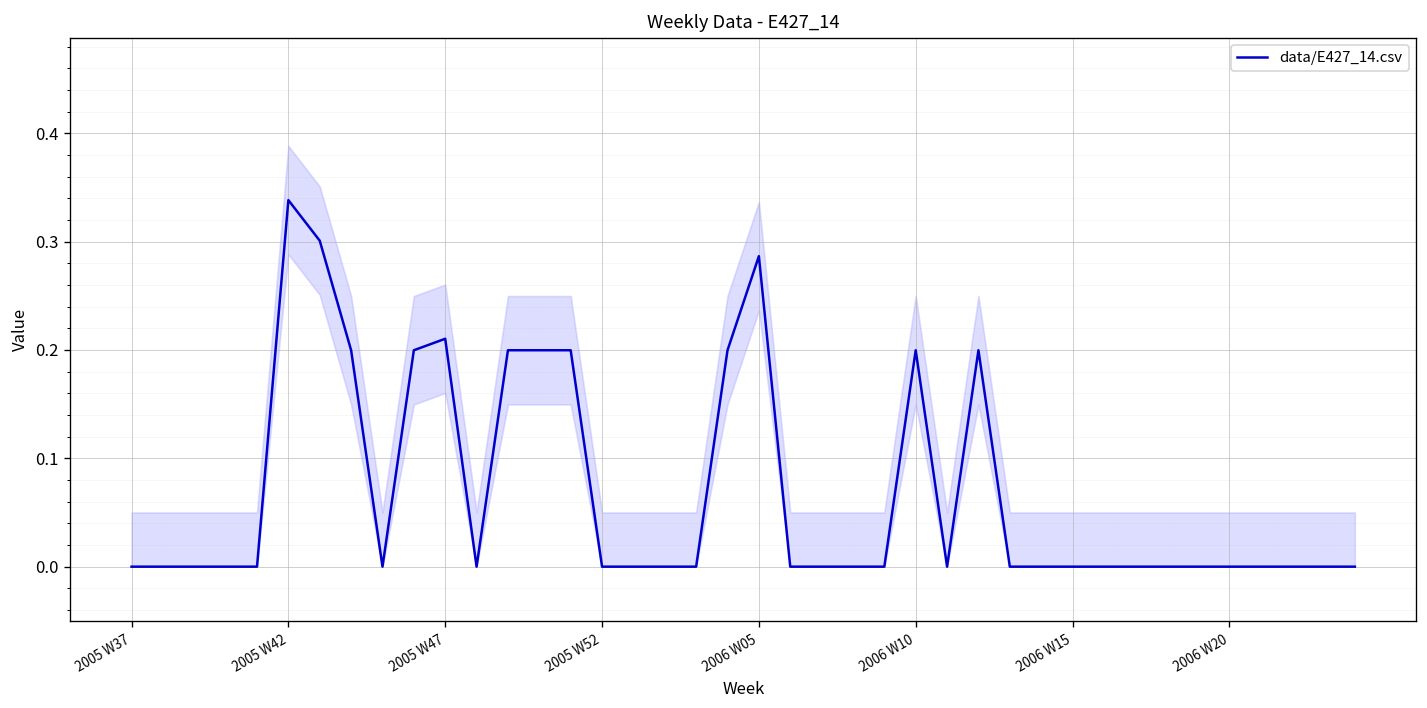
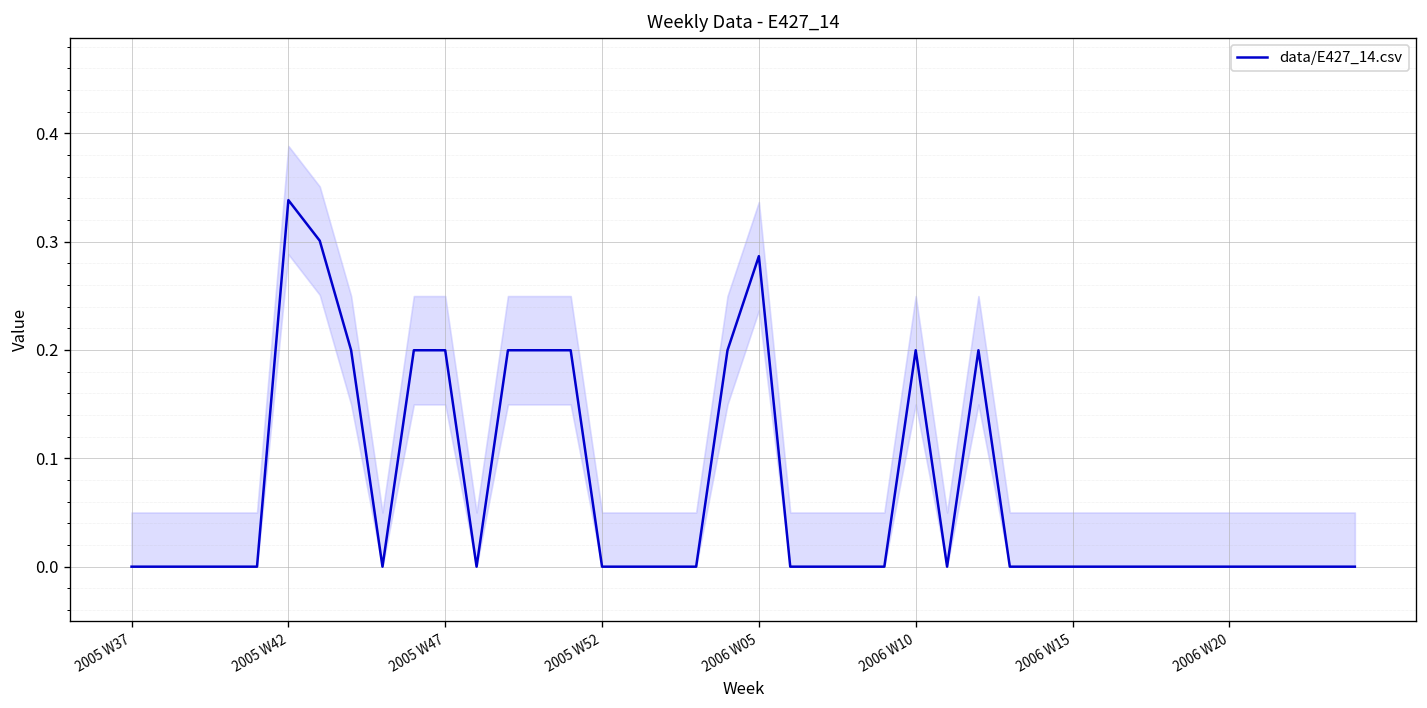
data/E427_14.csv, 2005 W47: 0.21 -> 0.20
